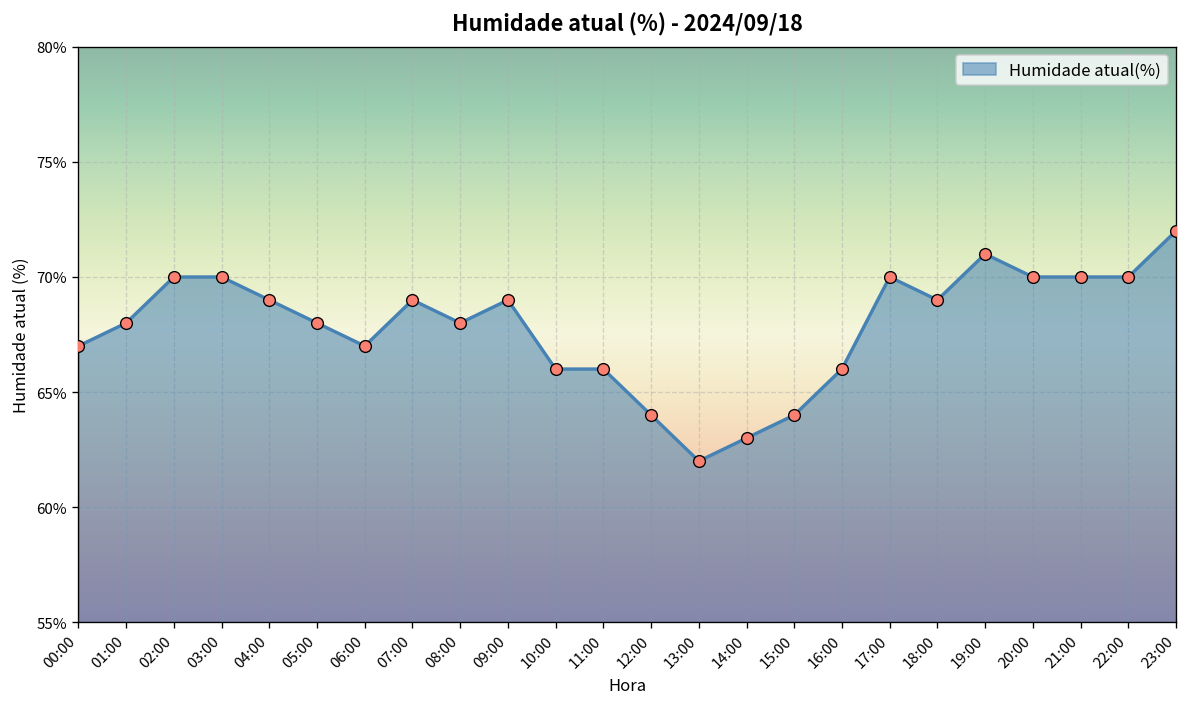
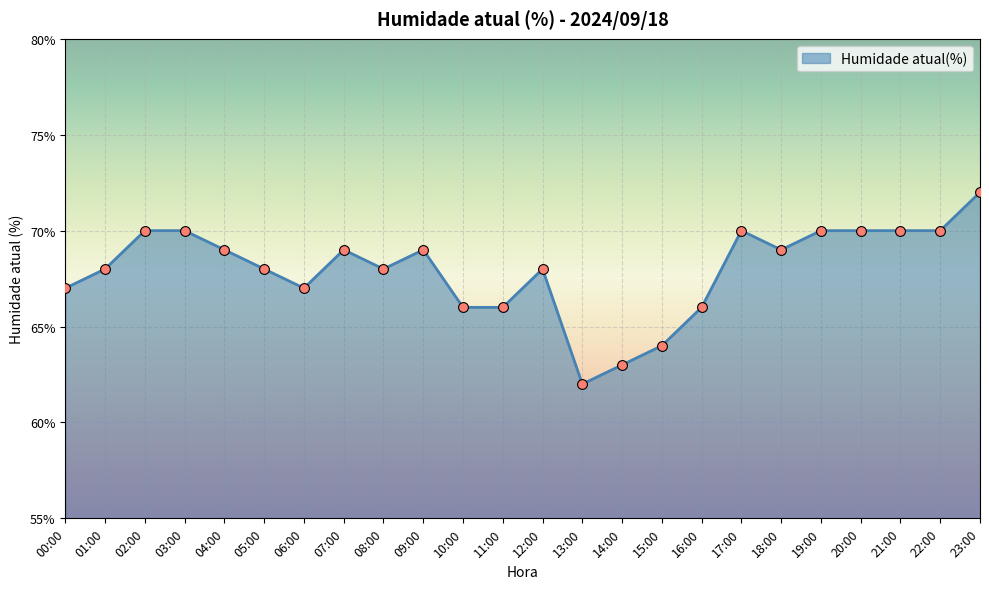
12:00: 64% -> 68%
19:00: 71% -> 70%
